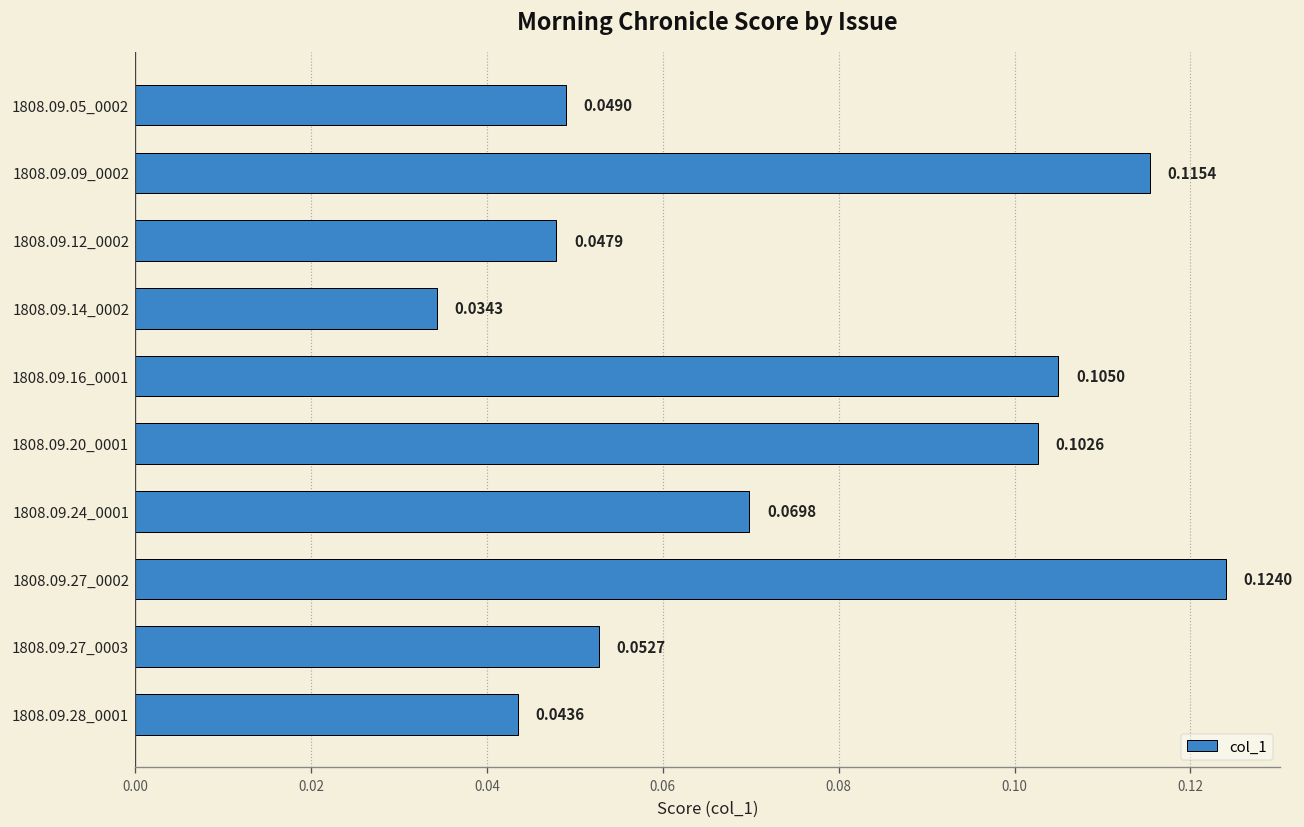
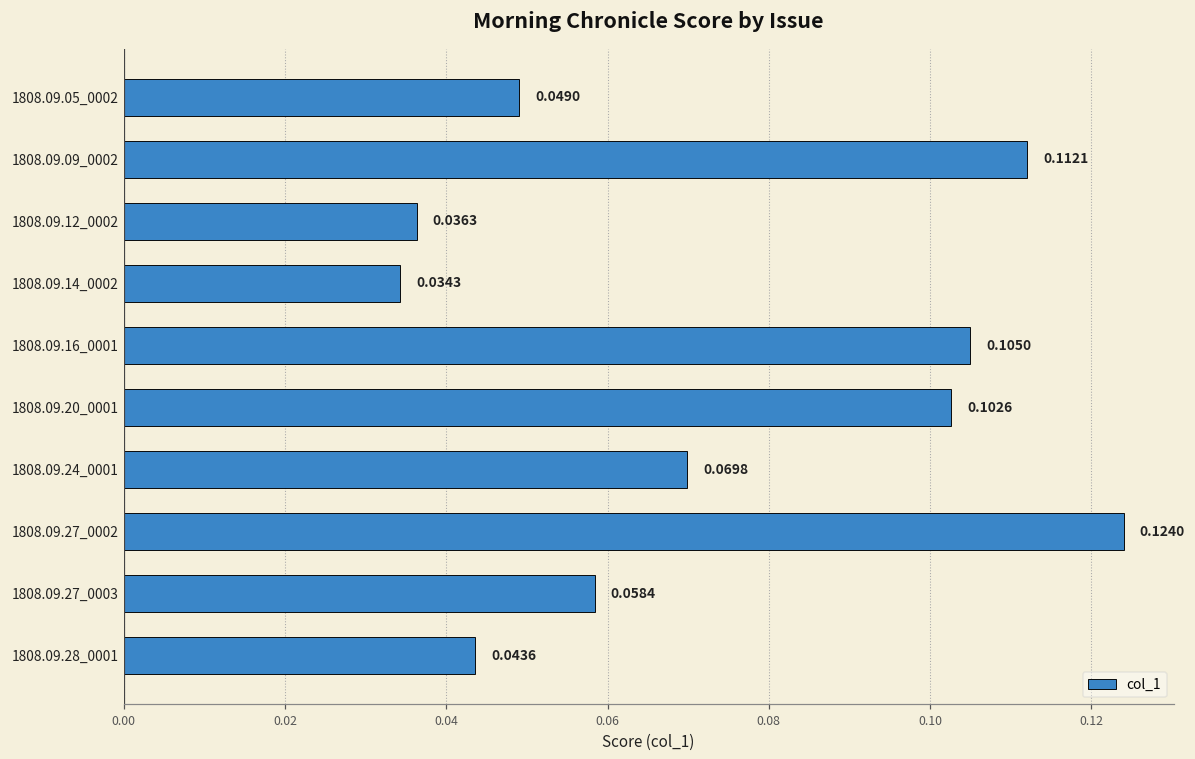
1808.09.09_0002: 0.1154 -> 0.1121
1808.09.12_0002: 0.0479 -> 0.0363
1808.09.27_0003: 0.0527 -> 0.0584
